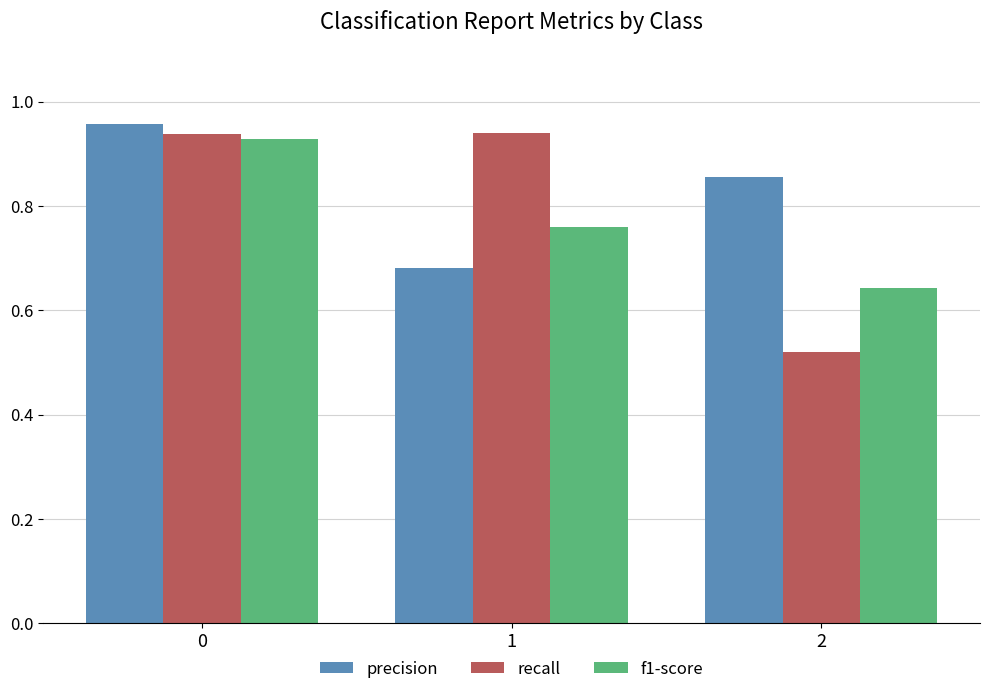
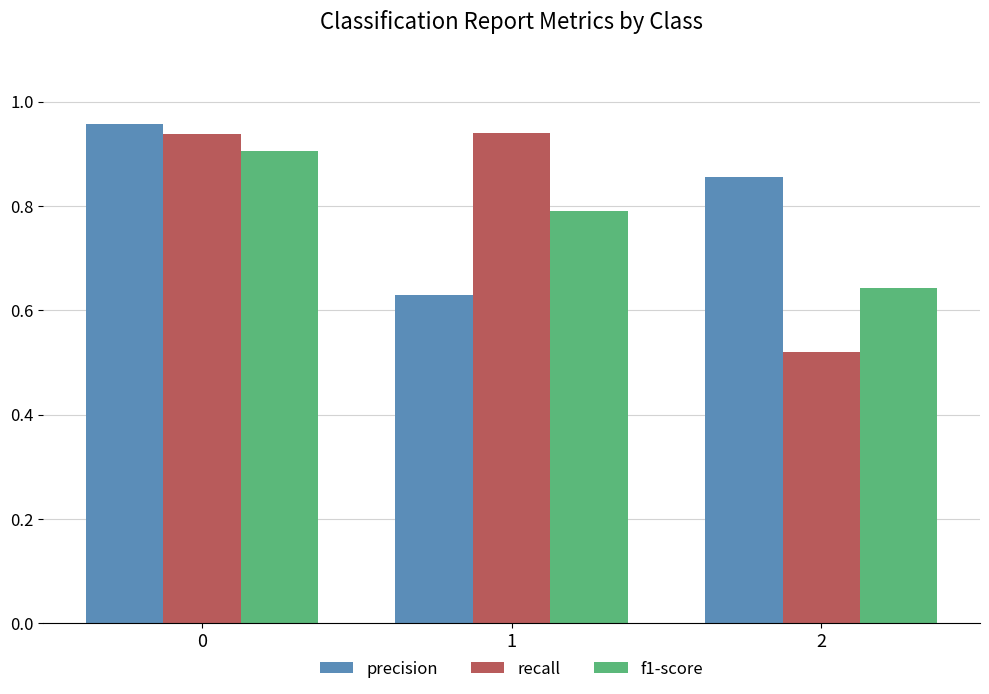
f1-score, 0: 0.93 -> 0.91
precision, 1: 0.68 -> 0.63
f1-score, 1: 0.76 -> 0.79
